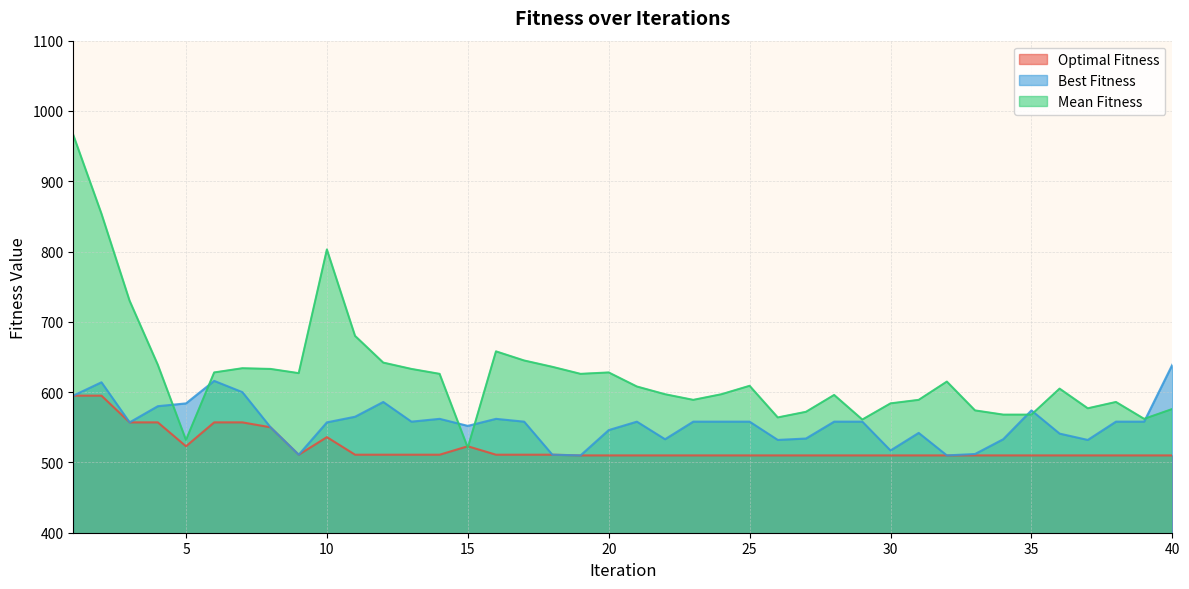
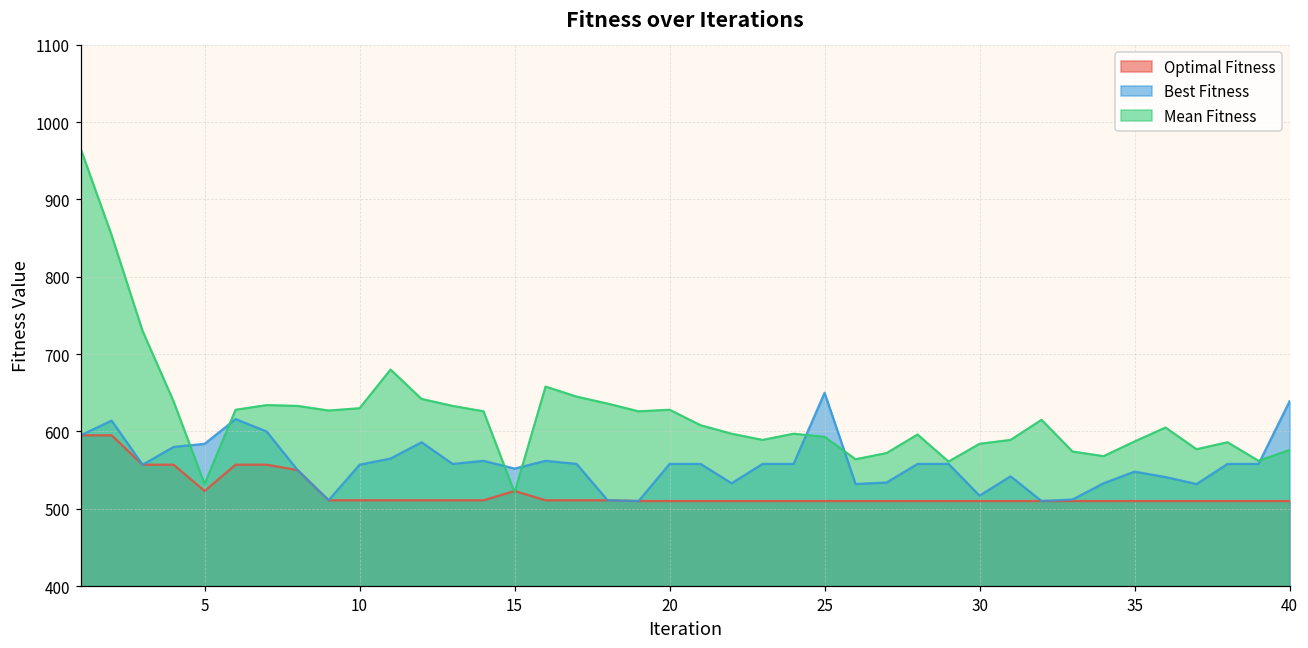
Optimal Fitness, 10: 540 -> 510
Mean Fitness, 10: 800 -> 630
Best Fitness, 20: 550 -> 560
Best Fitness, 25: 560 -> 650
Mean Fitness, 25: 610 -> 590
Best Fitness, 35: 570 -> 550
Mean Fitness, 35: 570 -> 590
